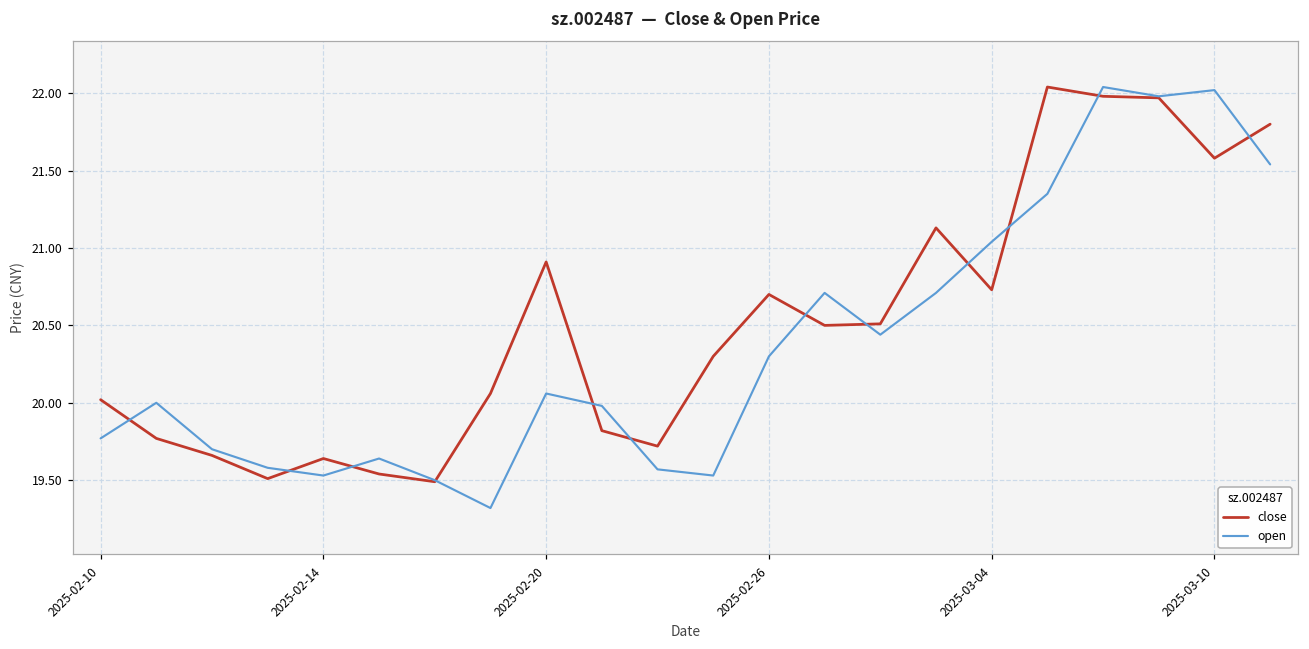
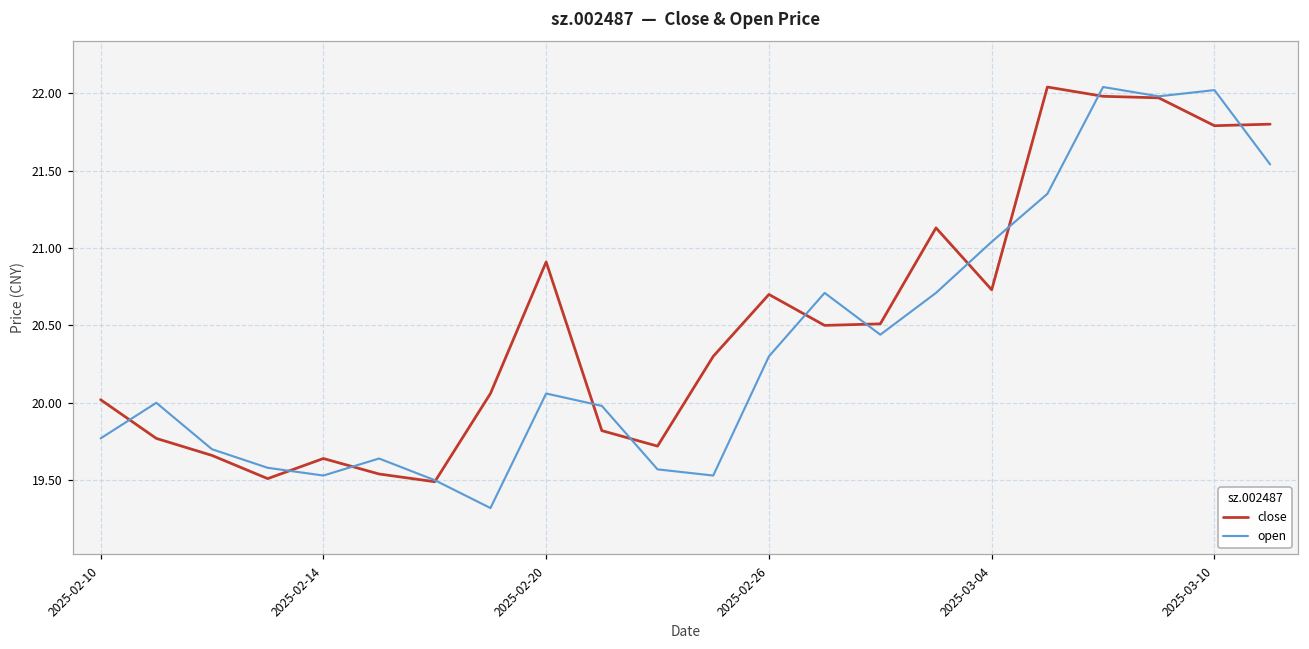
close, 2025-03-10: 21.58 -> 21.79
